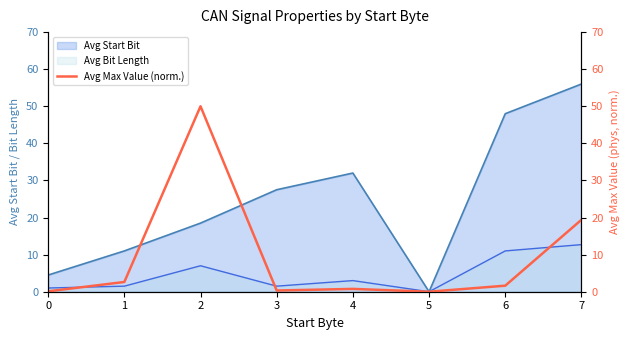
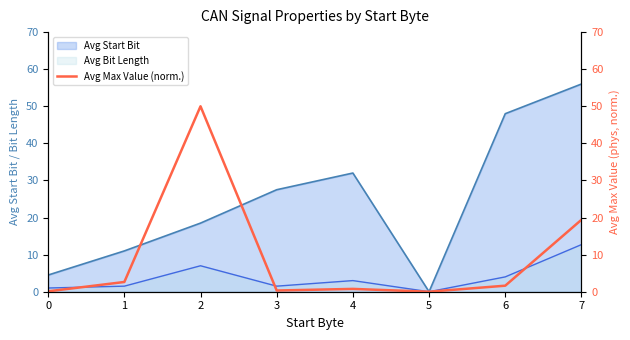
Avg Bit Length, 6: 11 -> 4
